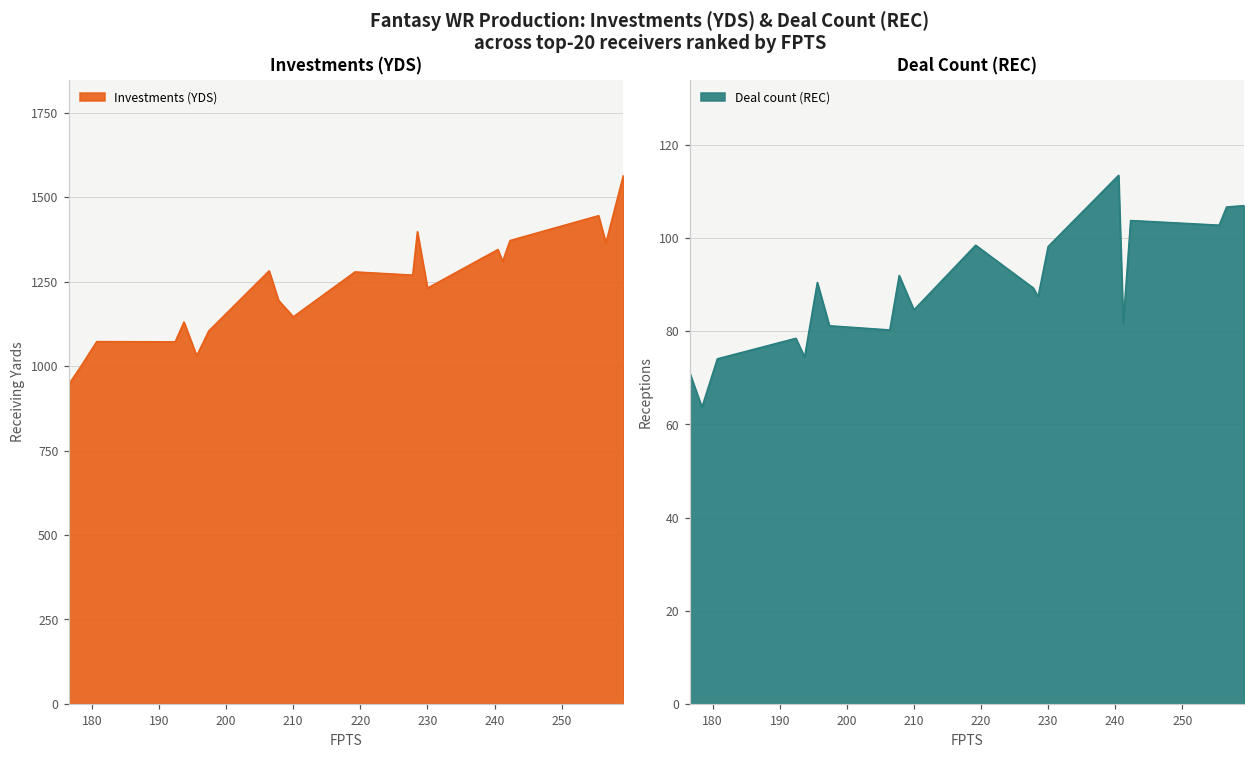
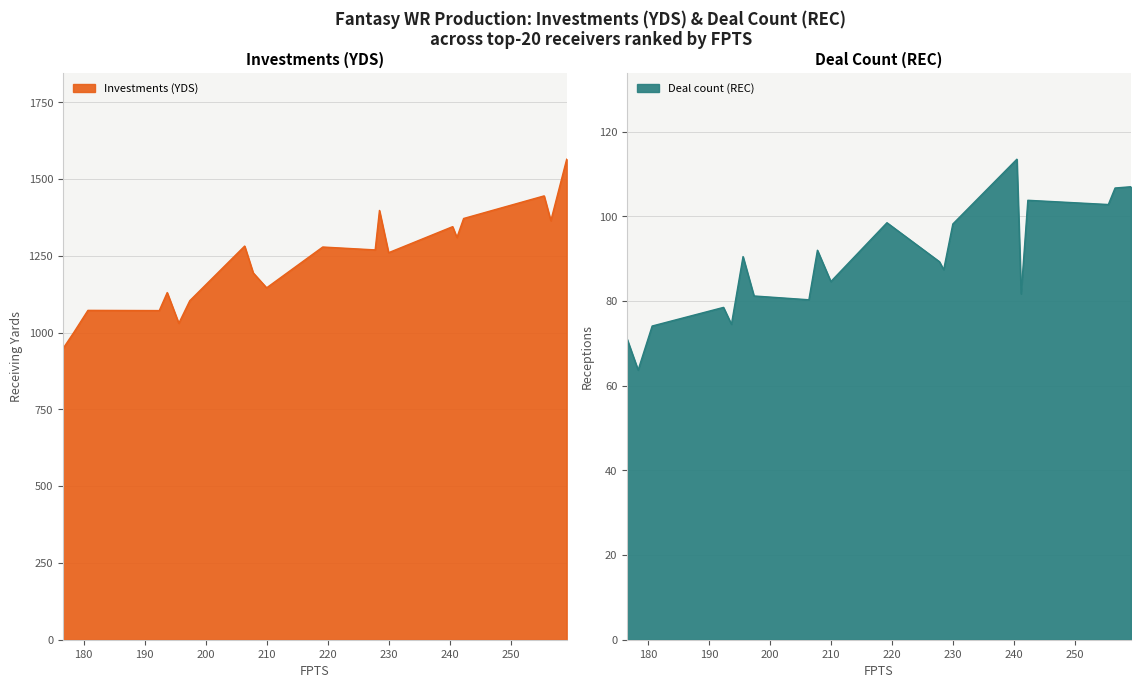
Investments (YDS), 230: 1230 -> 1260
